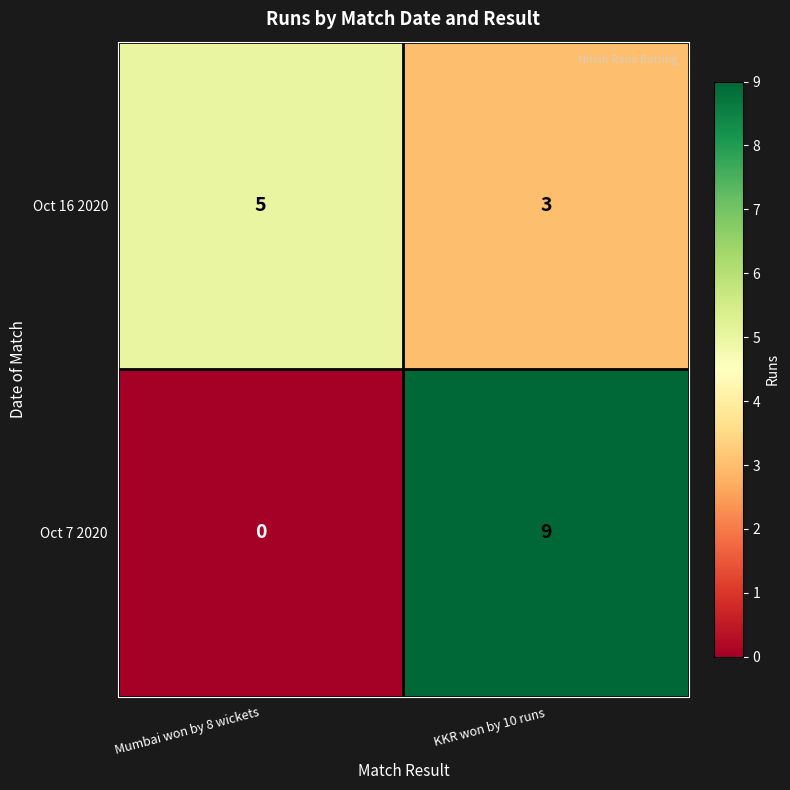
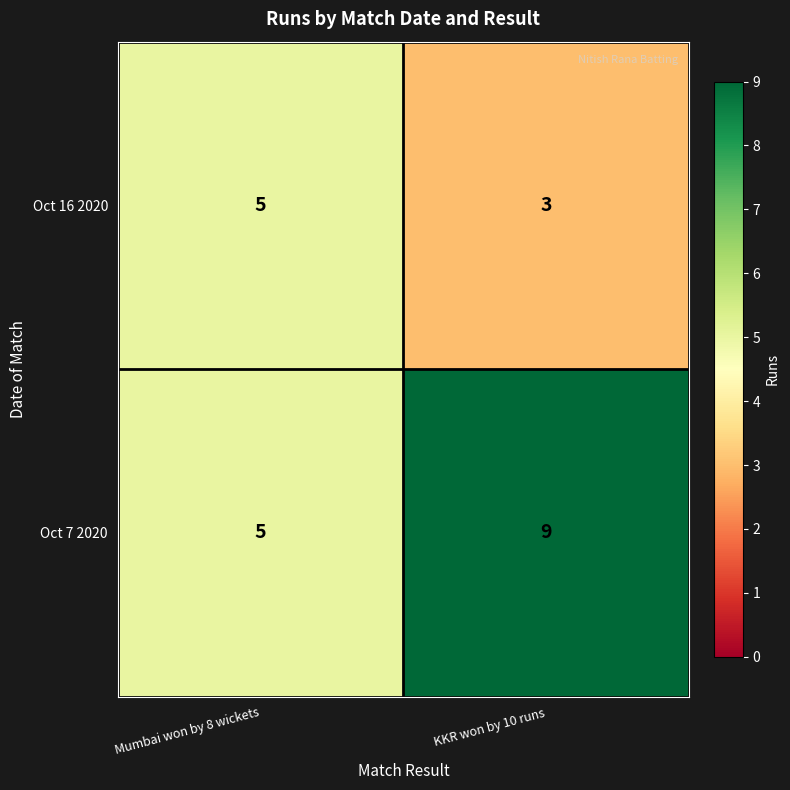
Oct 7 2020, Mumbai won by 8 wickets: 0 -> 5
